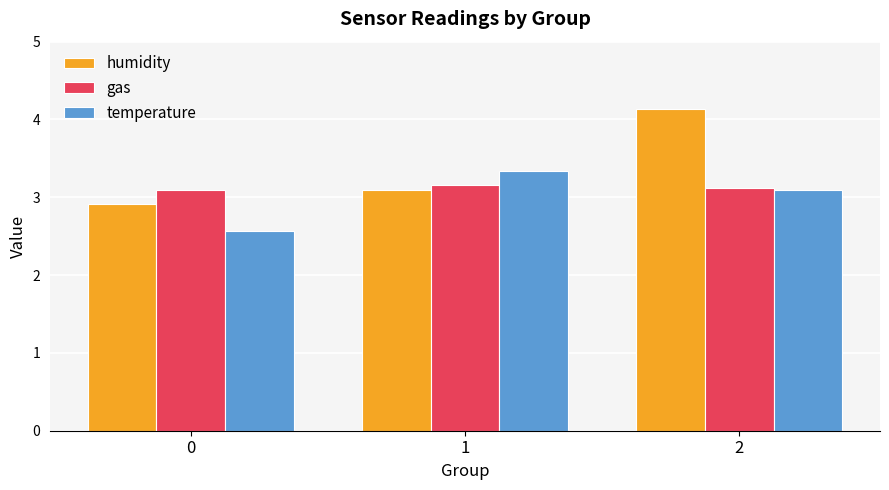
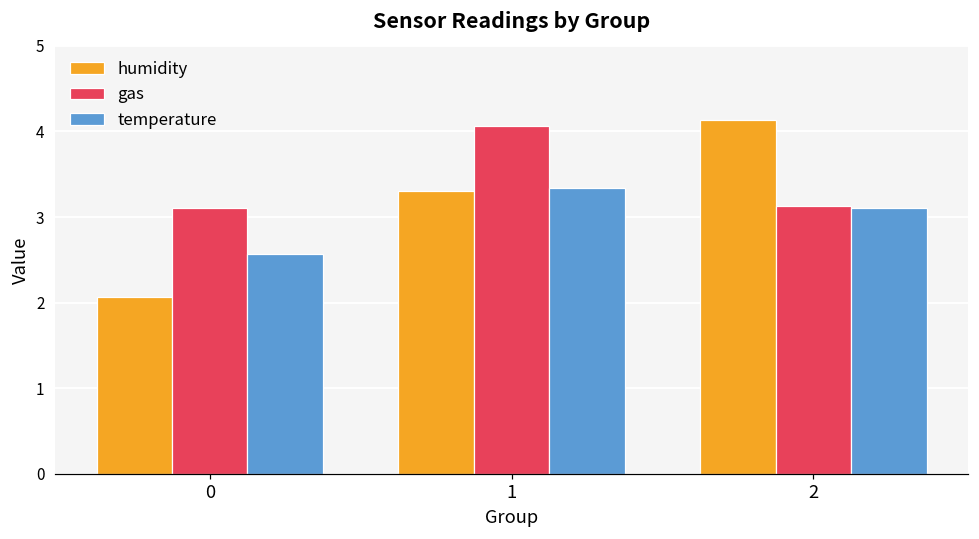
humidity, 0: 2.9 -> 2.1
humidity, 1: 3.1 -> 3.3
gas, 1: 3.2 -> 4.1
